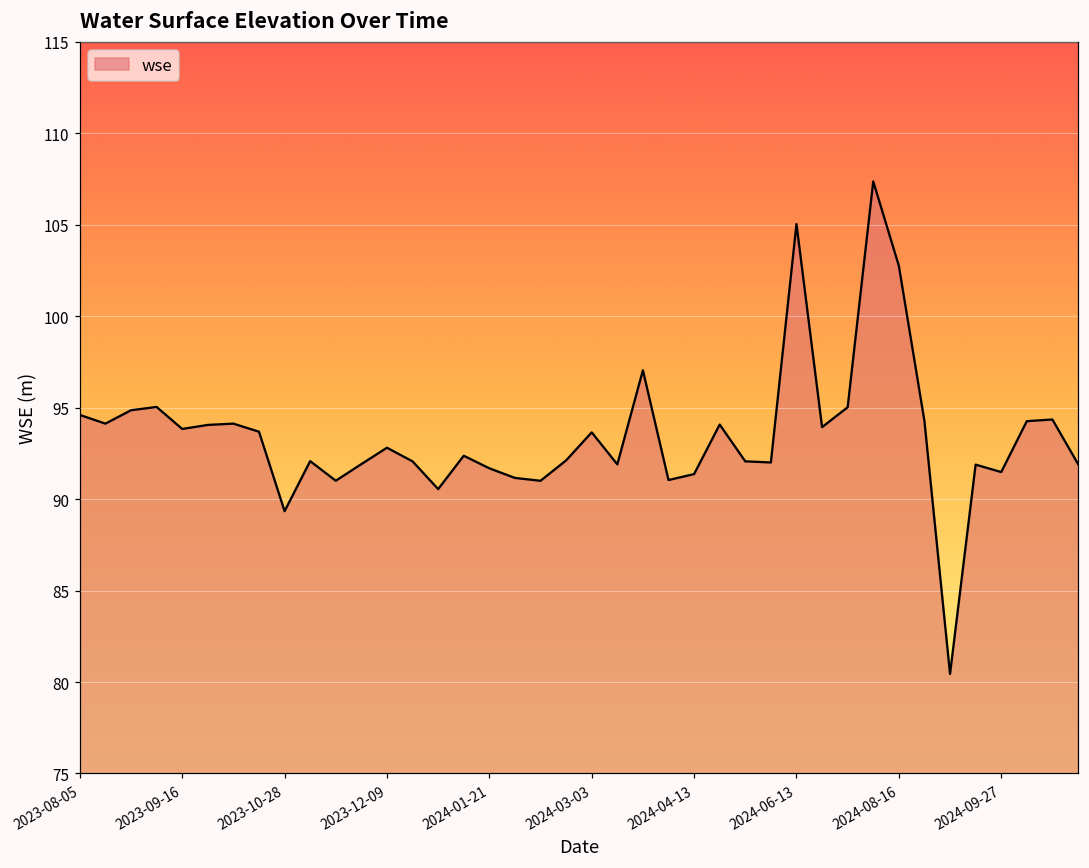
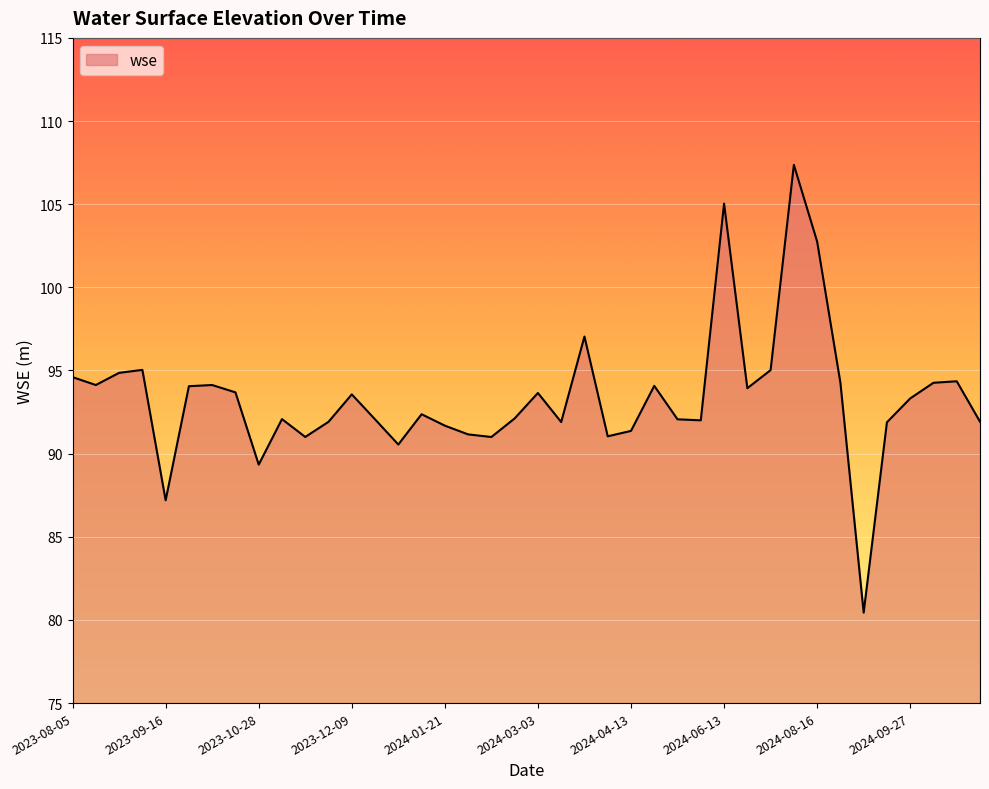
2023-09-16: 93.8 -> 87.2
2023-12-09: 92.8 -> 93.6
2024-09-27: 91.5 -> 93.3
